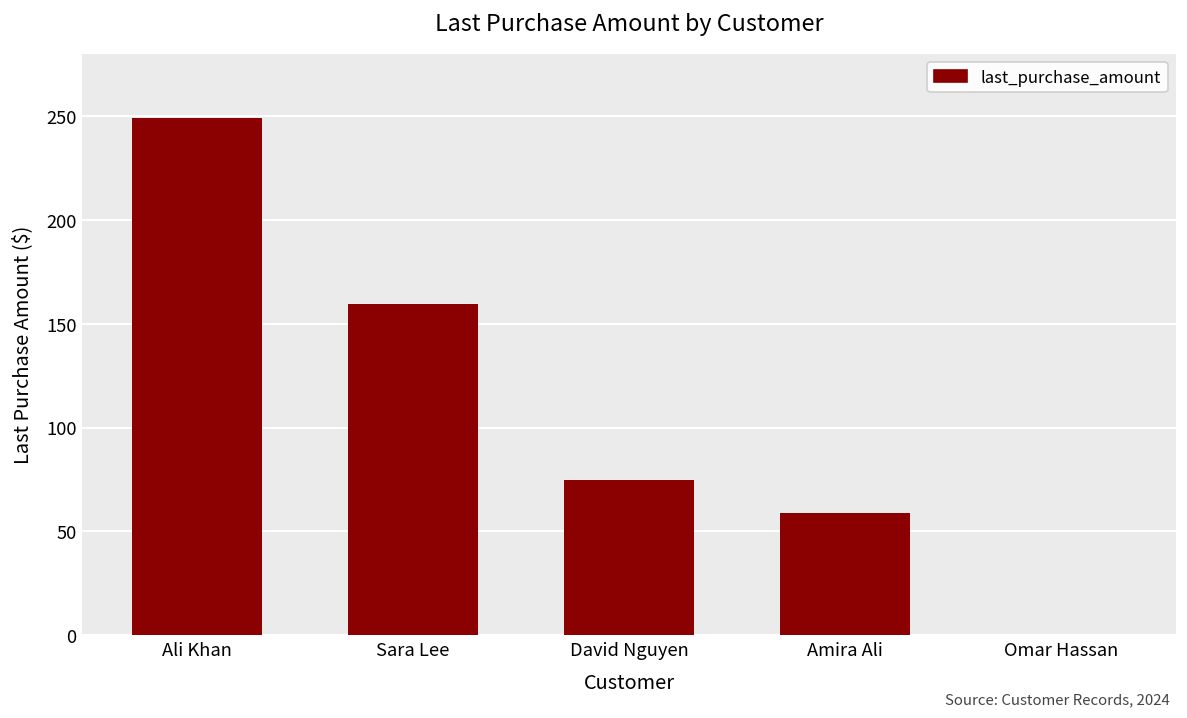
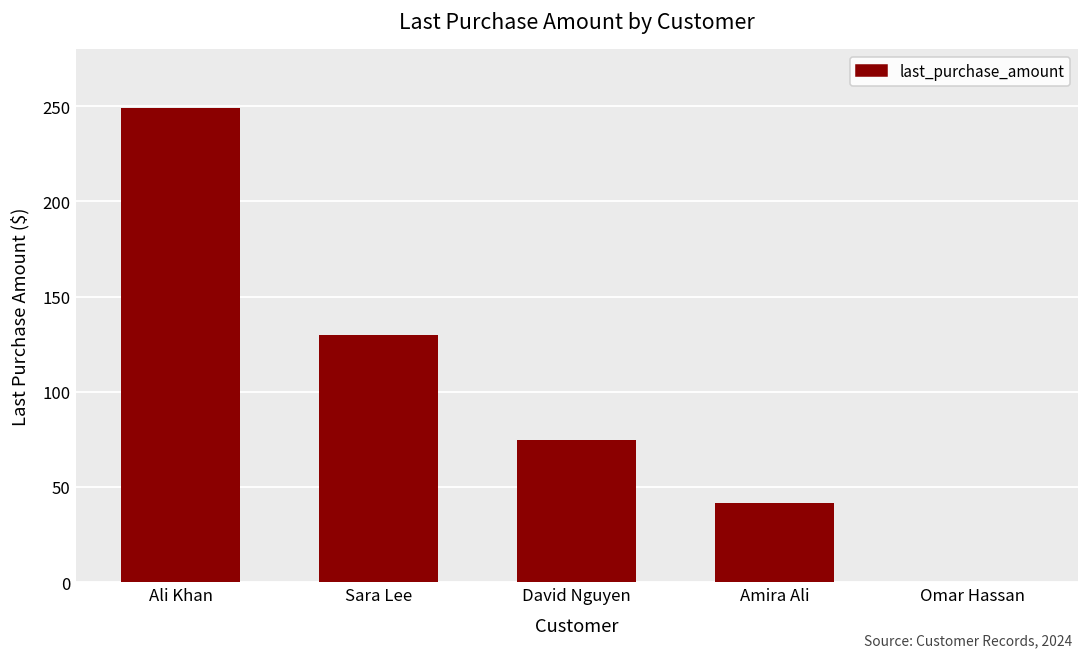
Sara Lee: 159 -> 130
Amira Ali: 59 -> 42
